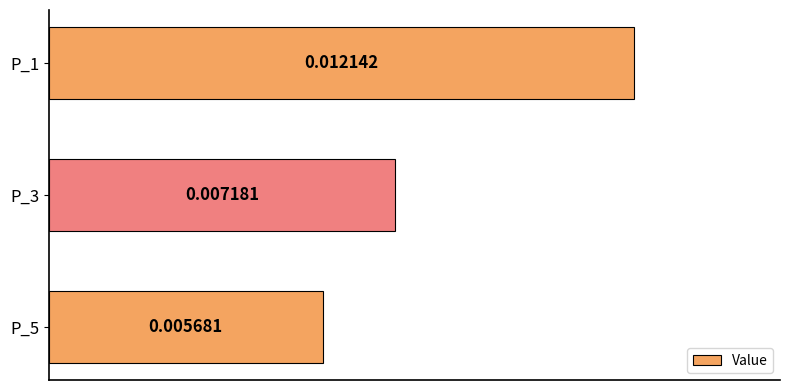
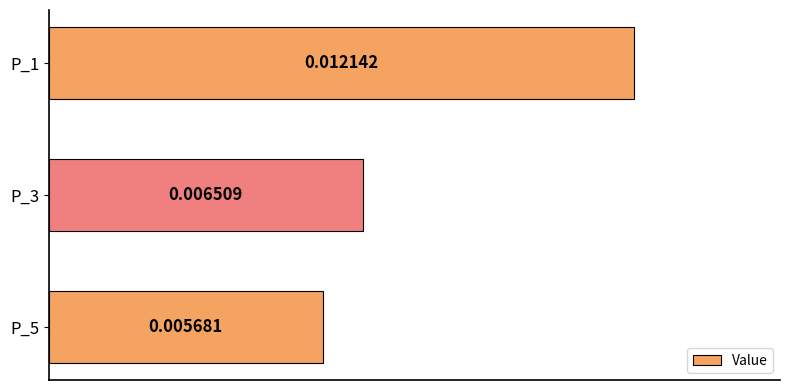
P_3: 0.007181 -> 0.006509
